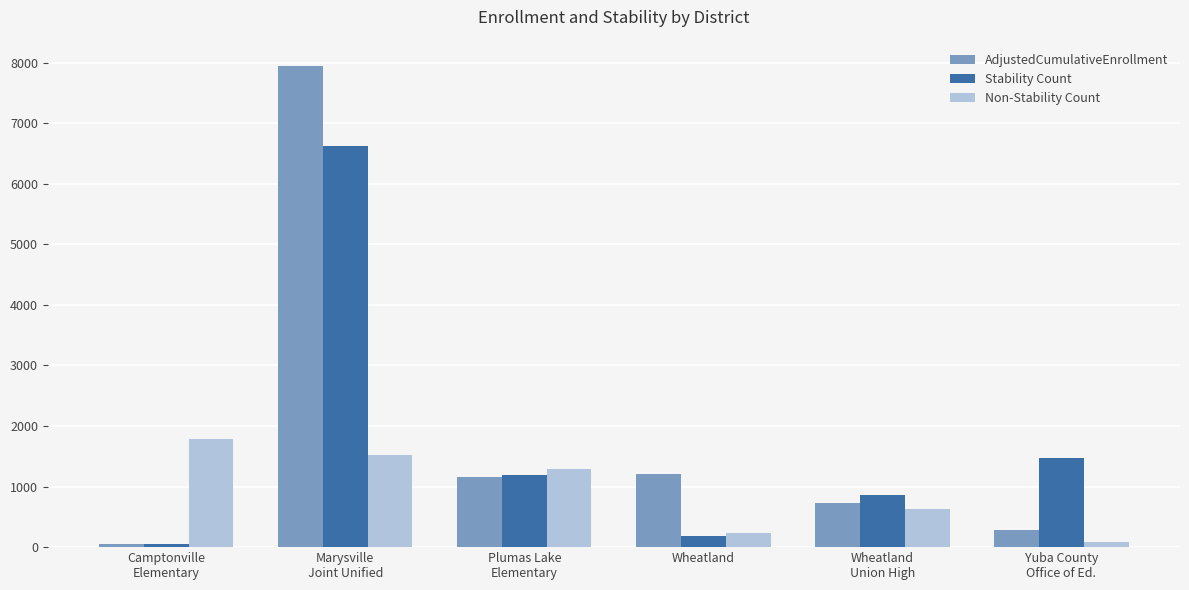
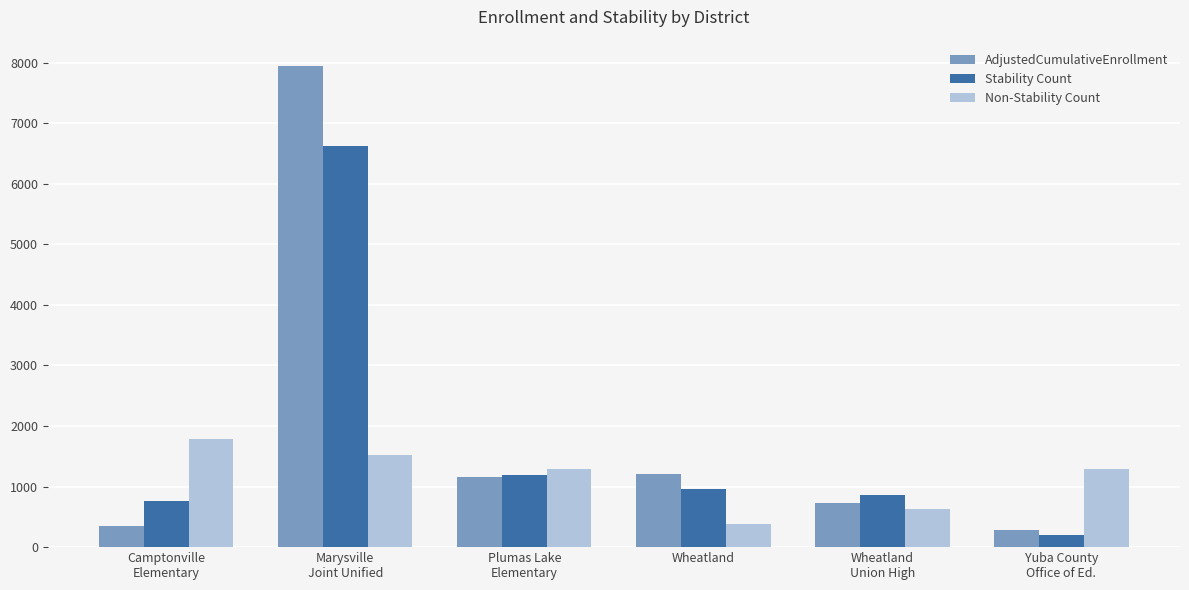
AdjustedCumulativeEnrollment, Camptonville Elementary: 100 -> 300
Stability Count, Camptonville Elementary: 0 -> 800
Stability Count, Wheatland: 200 -> 1000
Non-Stability Count, Wheatland: 200 -> 400
Stability Count, Yuba County Office of Ed.: 1500 -> 200
Non-Stability Count, Yuba County Office of Ed.: 100 -> 1300
